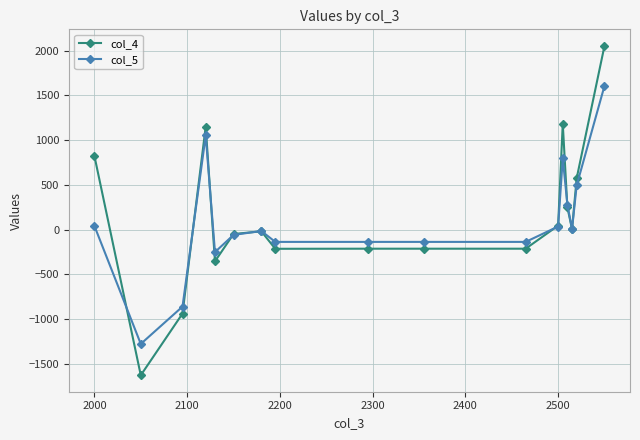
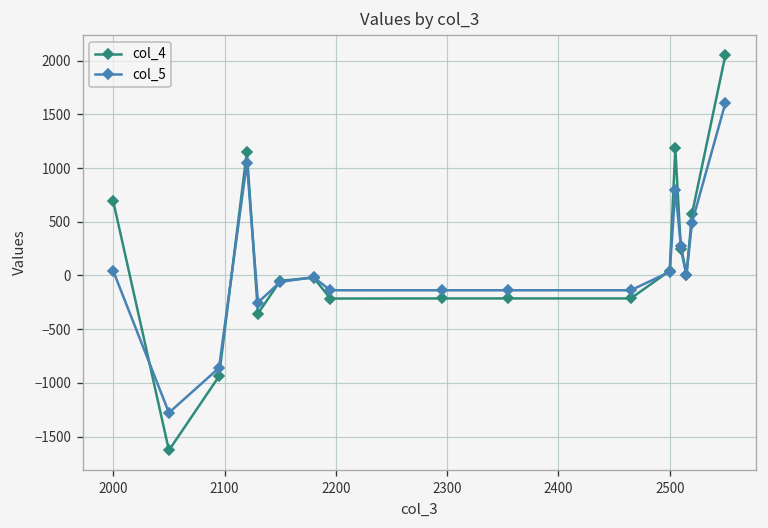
col_4, 2000: 800 -> 700
